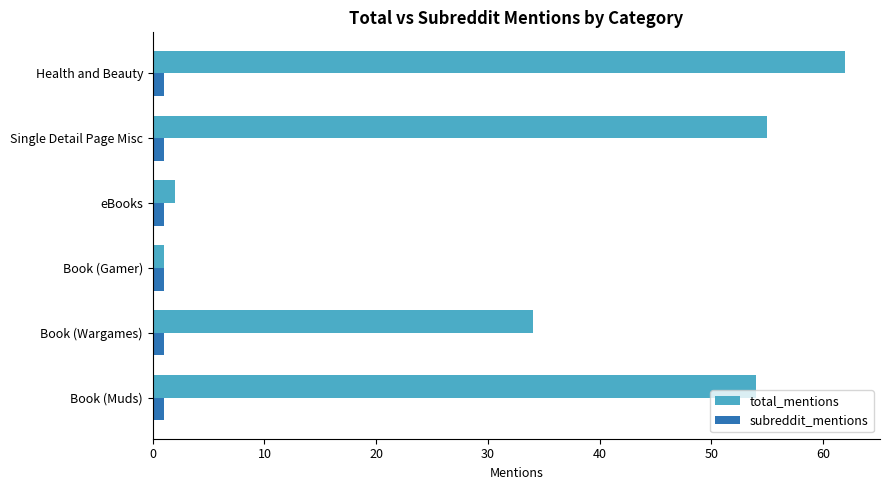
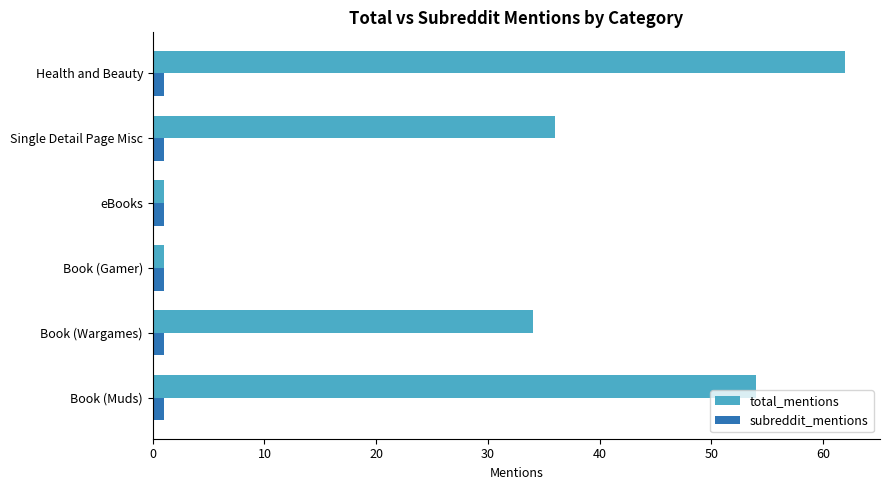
total_mentions, Single Detail Page Misc: 55 -> 36
total_mentions, eBooks: 2 -> 1
